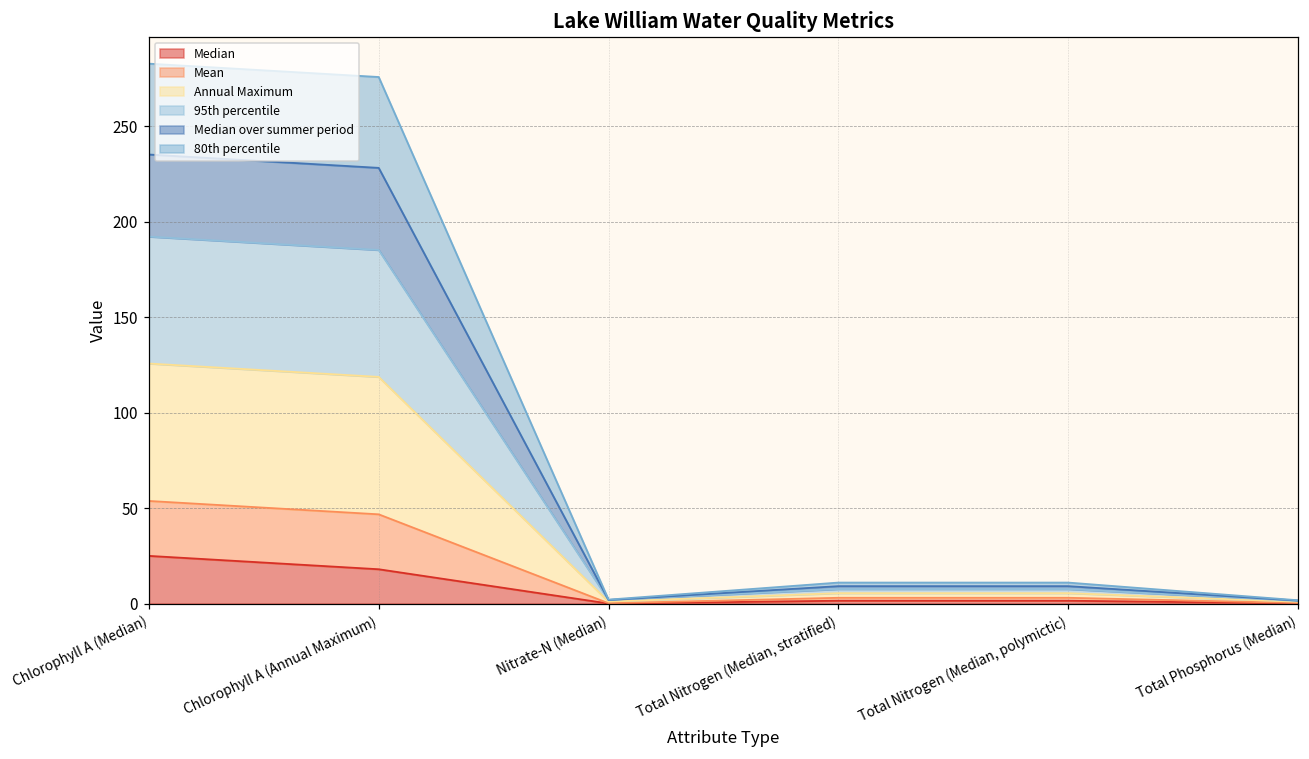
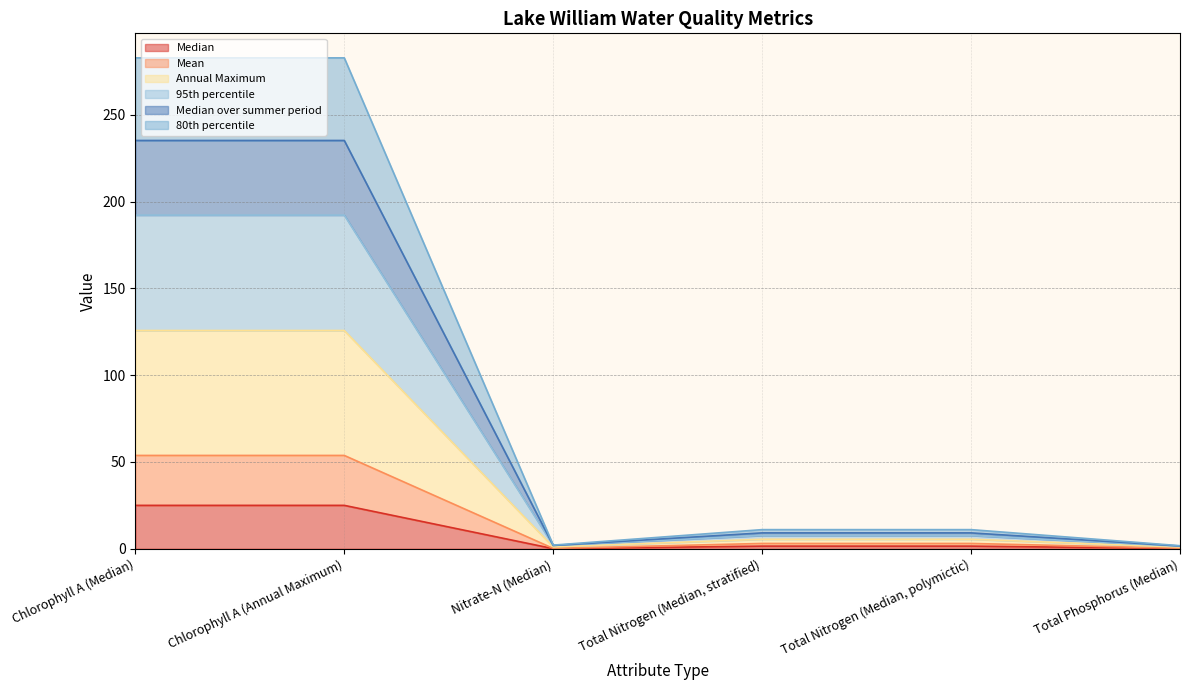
Median, Chlorophyll A (Annual Maximum): 18 -> 25
